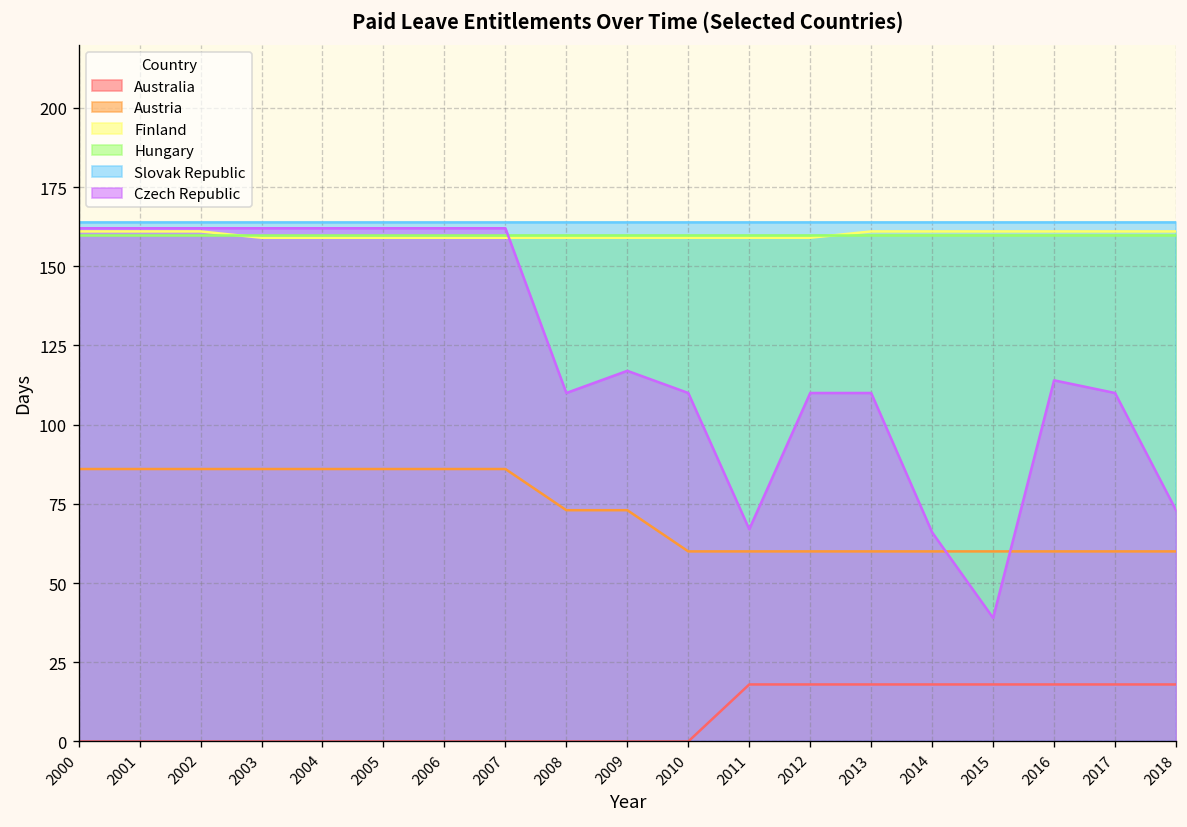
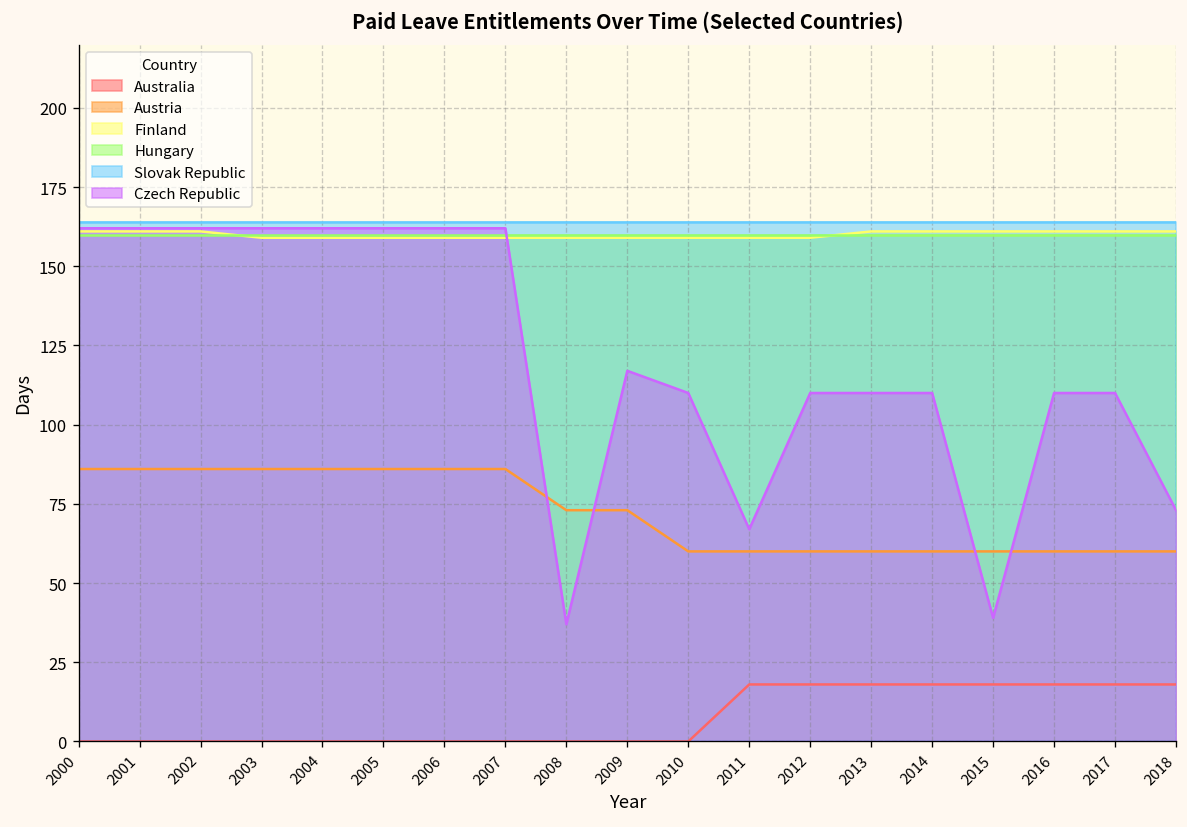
Czech Republic, 2008: 110 -> 37
Czech Republic, 2014: 66 -> 110
Czech Republic, 2016: 114 -> 110
